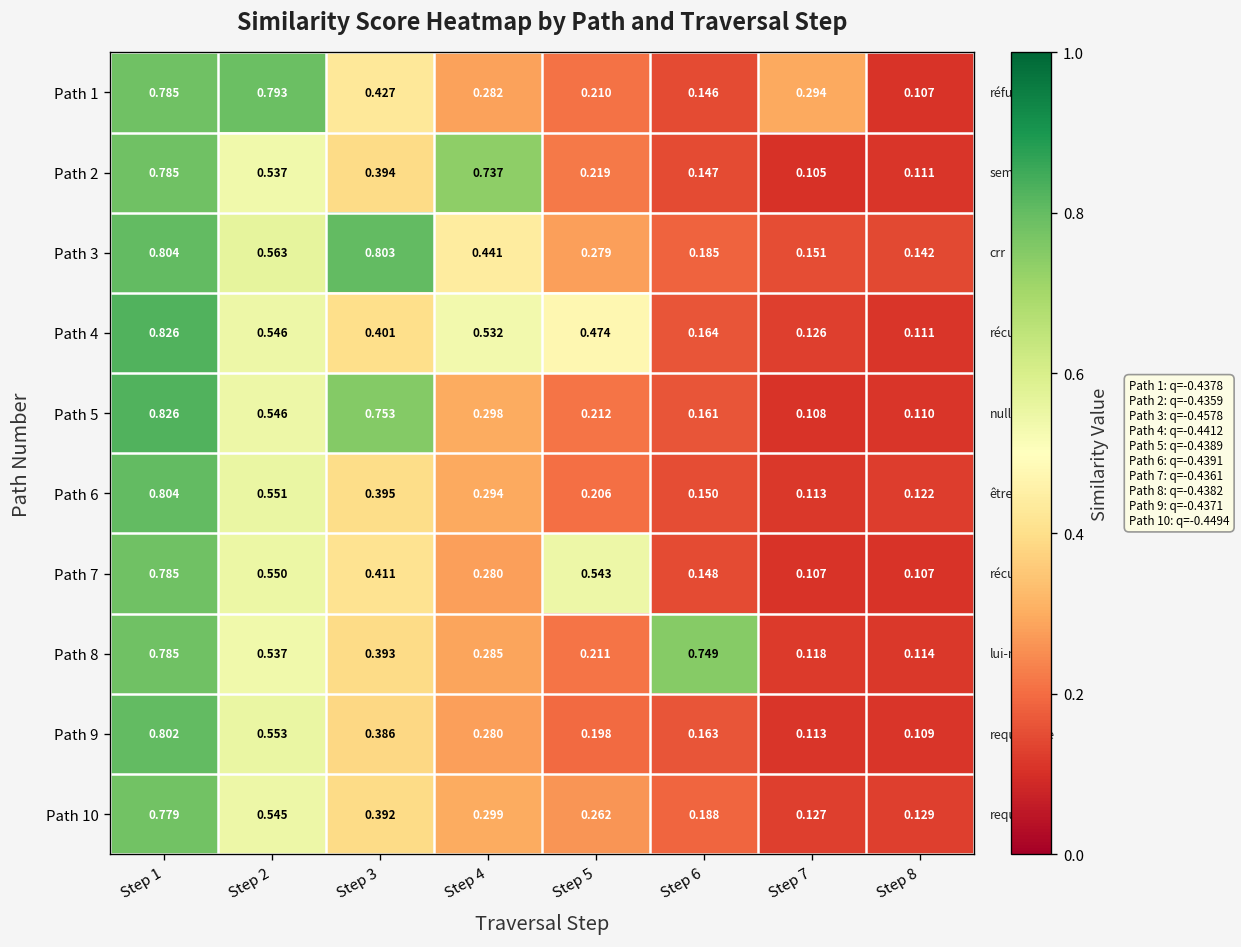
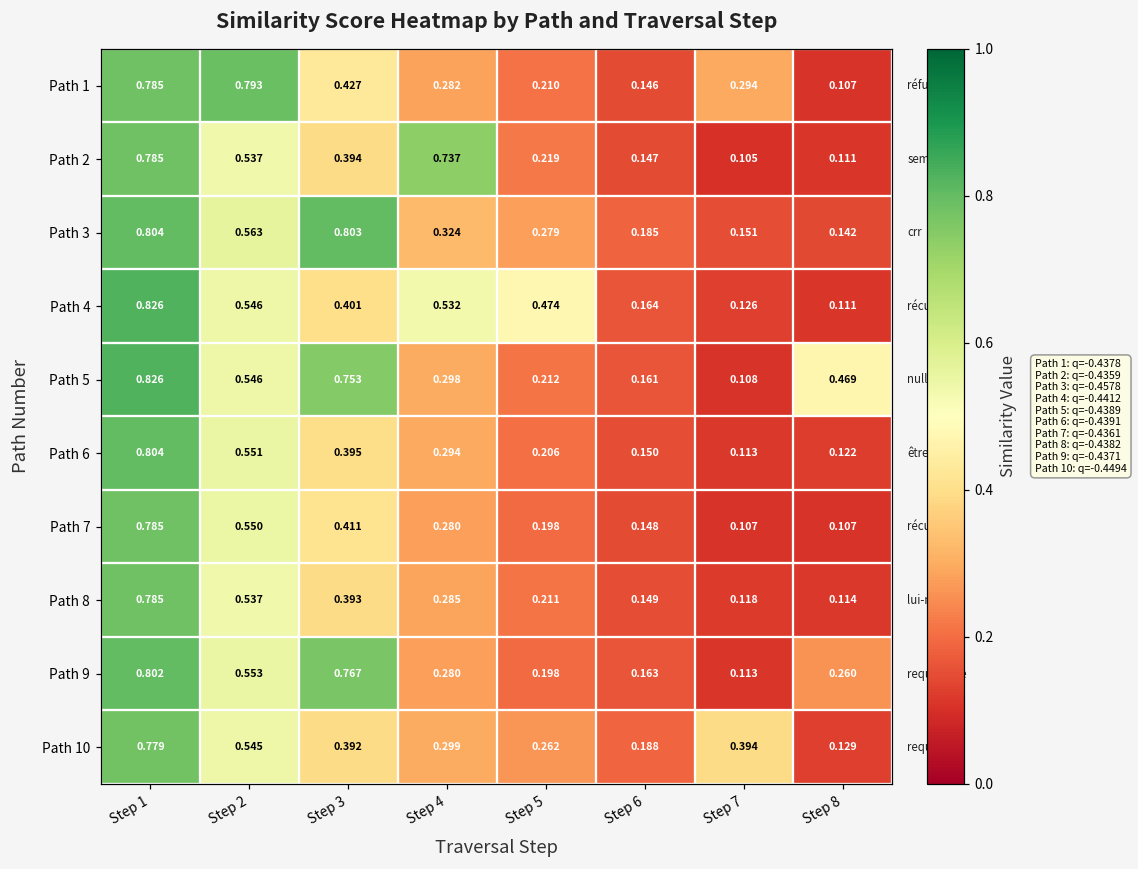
Path 3, Step 4: 0.441 -> 0.324
Path 5, Step 8: 0.110 -> 0.469
Path 7, Step 5: 0.543 -> 0.198
Path 8, Step 6: 0.749 -> 0.149
Path 9, Step 3: 0.386 -> 0.767
Path 9, Step 8: 0.109 -> 0.260
Path 10, Step 7: 0.127 -> 0.394
